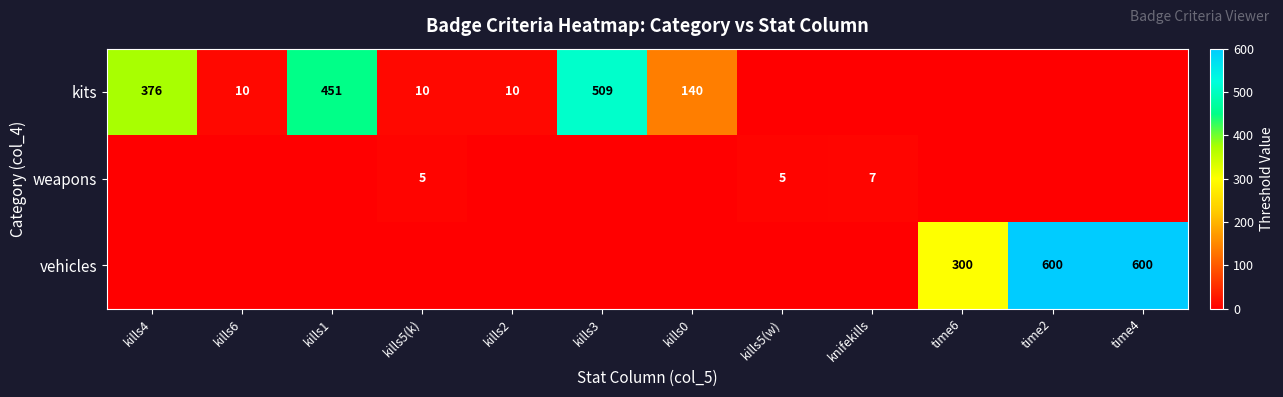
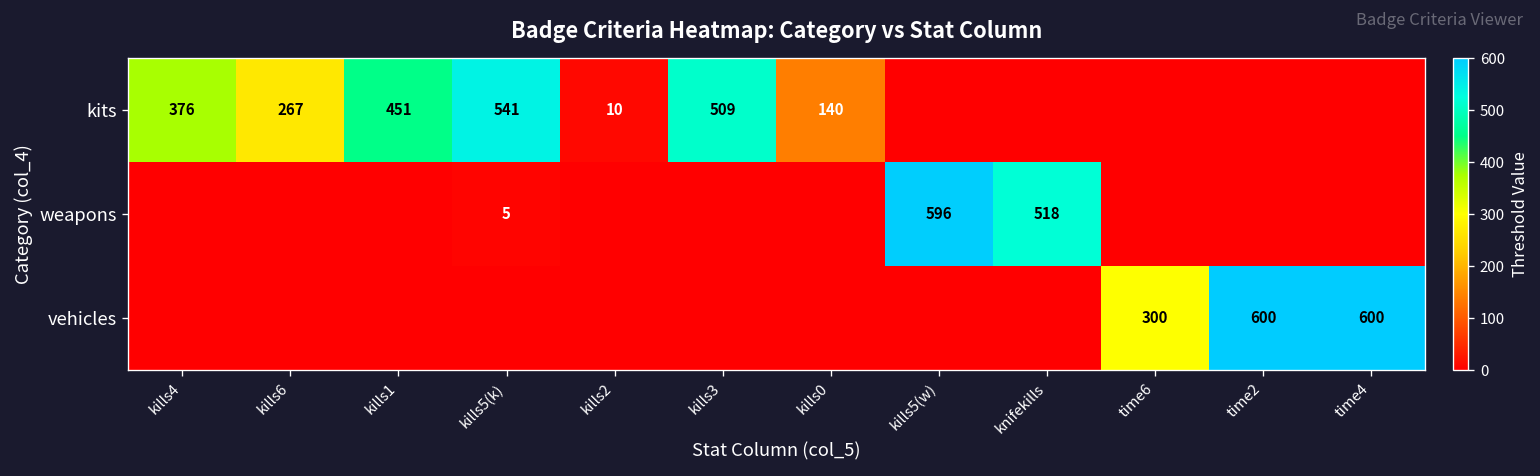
kits, kills6: 10 -> 267
kits, kills5(k): 10 -> 541
weapons, kills5(w): 5 -> 596
weapons, knifekills: 7 -> 518
